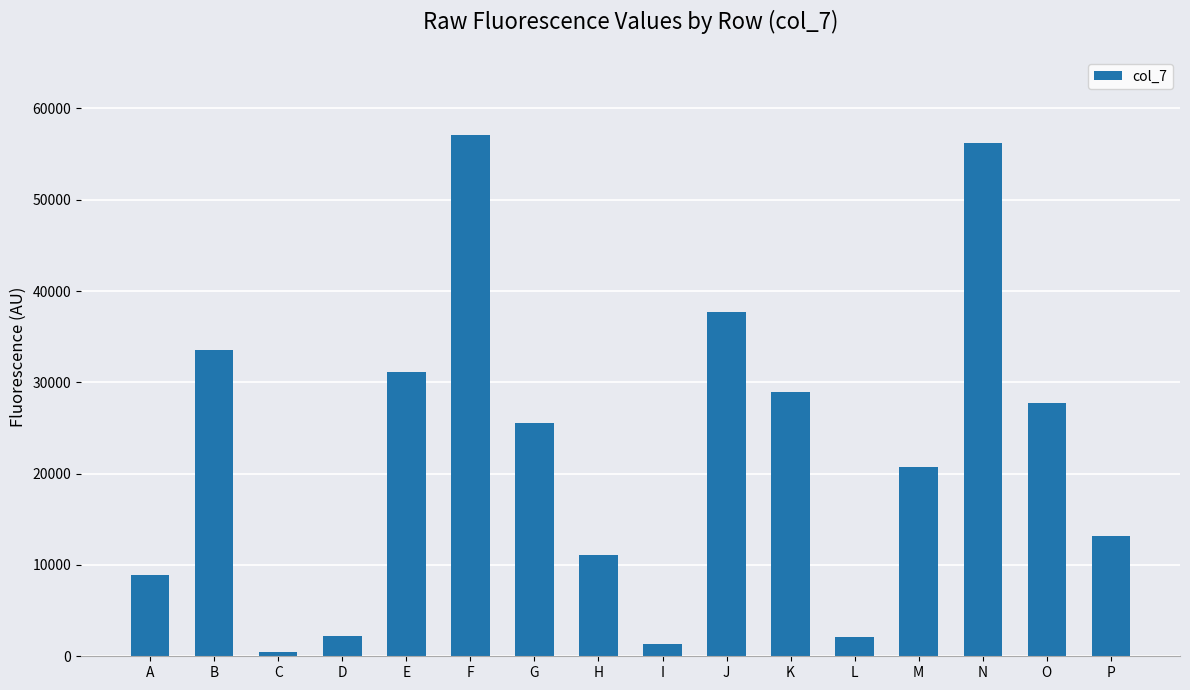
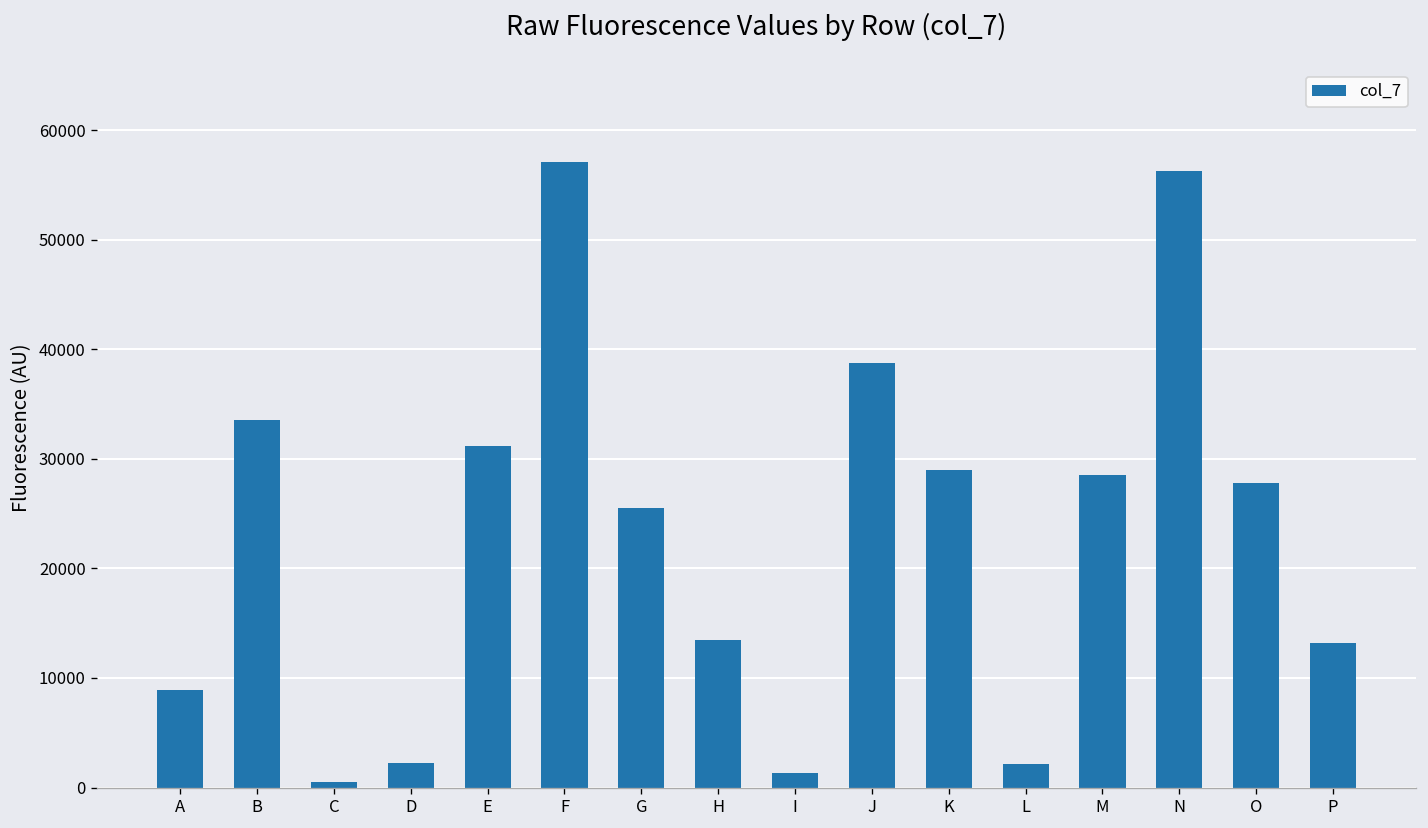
H: 11000 -> 13000
J: 38000 -> 39000
M: 21000 -> 29000
